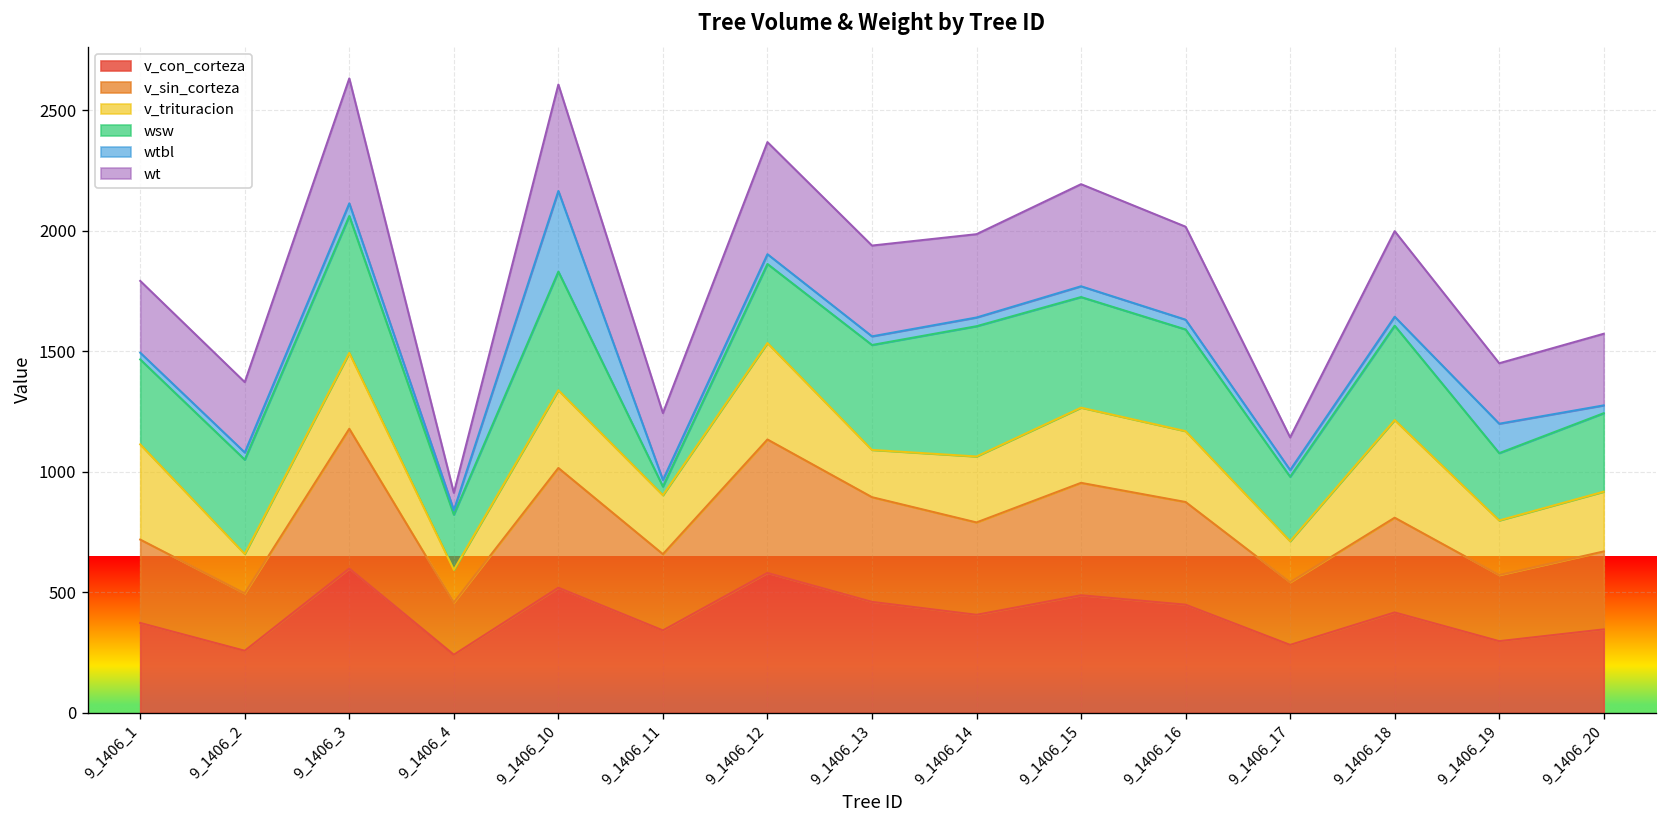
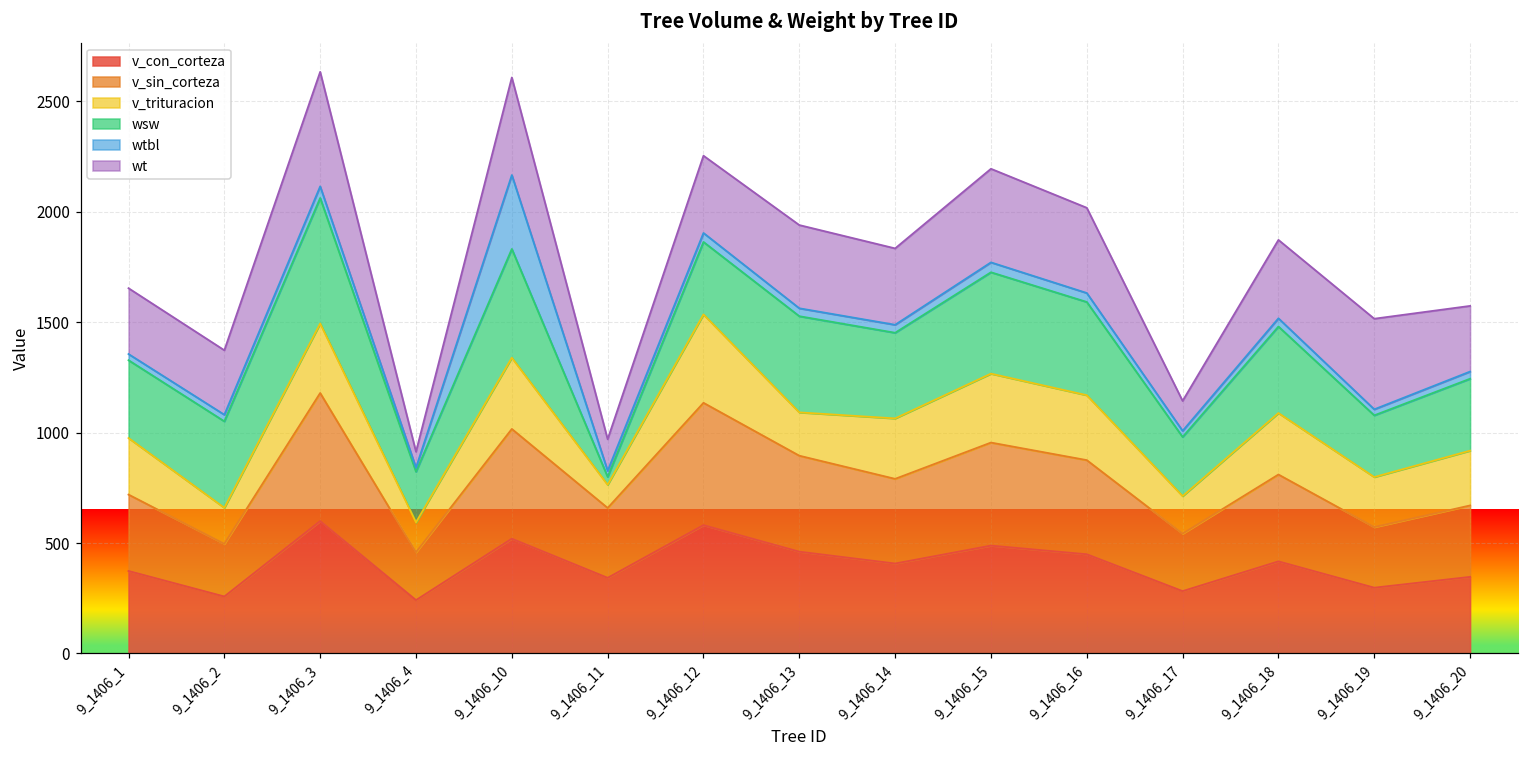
v_trituracion, 9_1406_1: 400 -> 260
v_trituracion, 9_1406_11: 240 -> 100
wt, 9_1406_11: 280 -> 140
wt, 9_1406_12: 470 -> 350
wsw, 9_1406_14: 540 -> 390
v_trituracion, 9_1406_18: 410 -> 280
wtbl, 9_1406_19: 120 -> 30
wt, 9_1406_19: 250 -> 410
